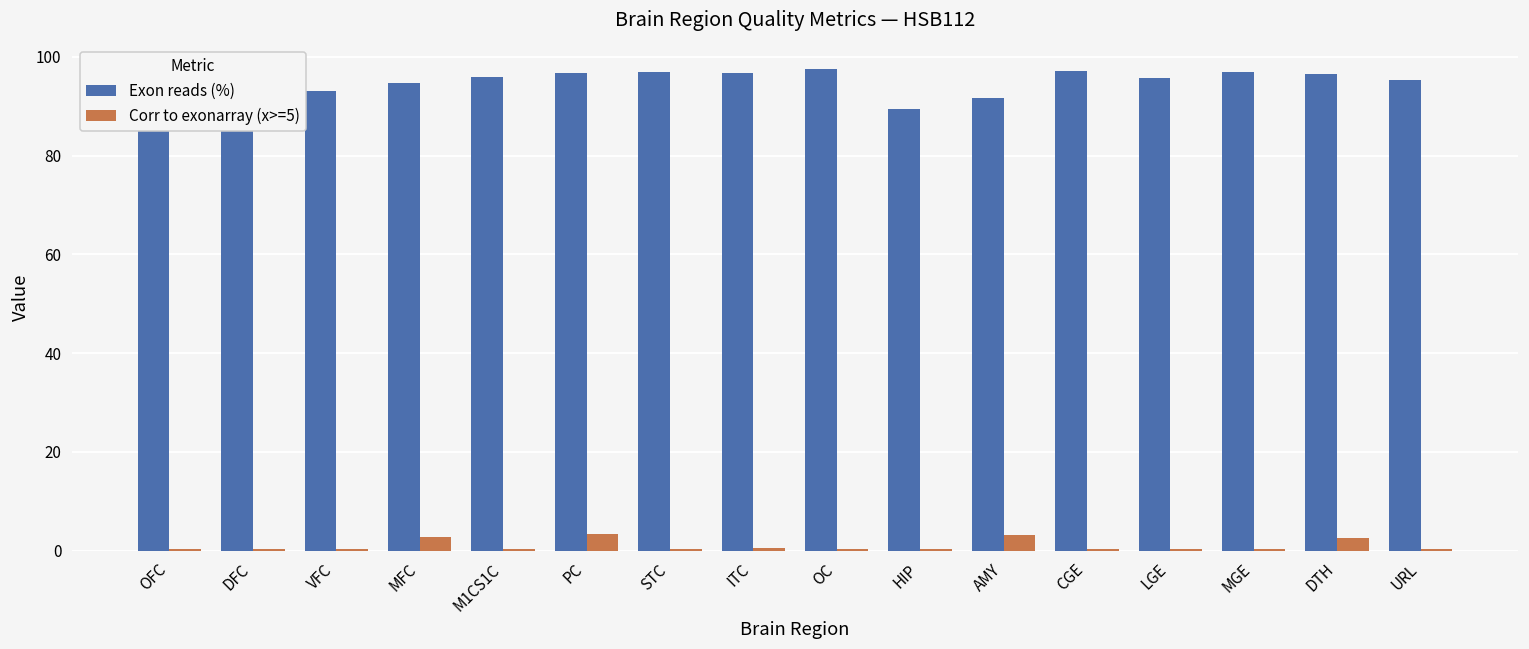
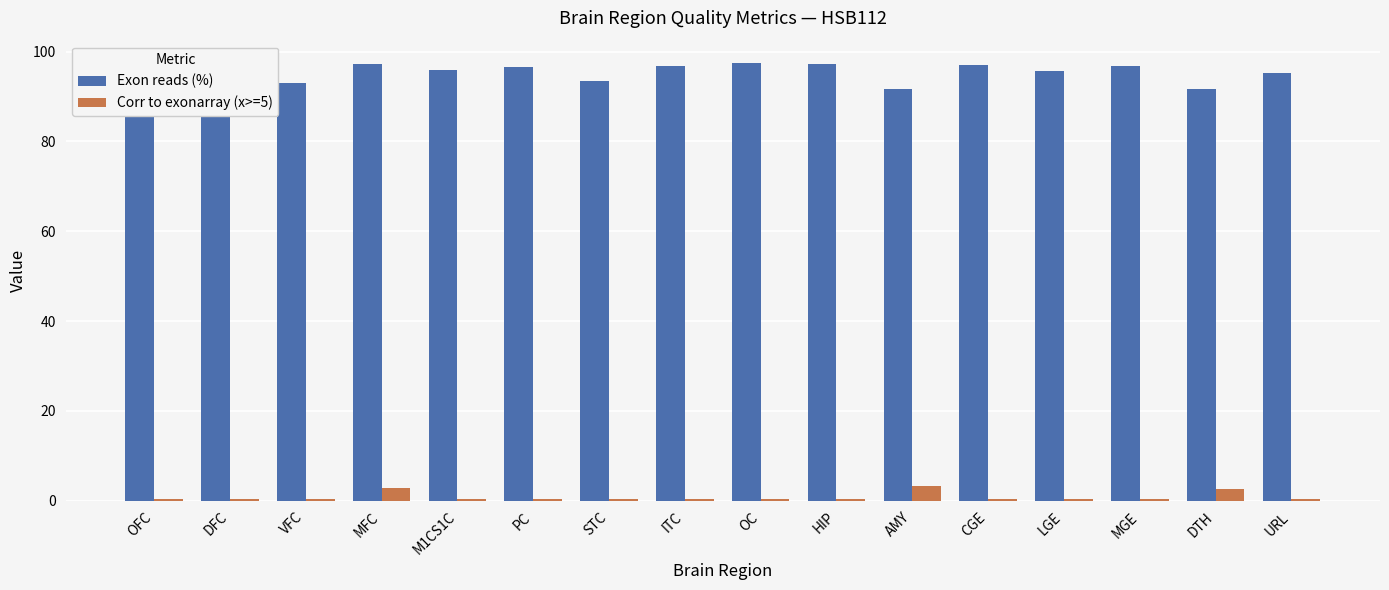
Exon reads (%), MFC: 95 -> 97
Corr to exonarray (x>=5), PC: 3 -> 0
Exon reads (%), STC: 97 -> 94
Exon reads (%), HIP: 89 -> 97
Exon reads (%), DTH: 97 -> 92
